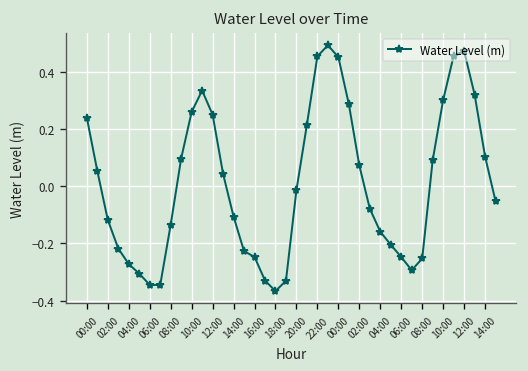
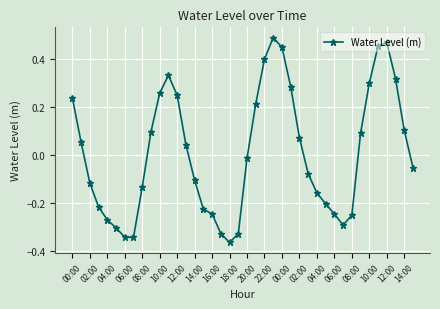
22:00: 0.45 -> 0.40
